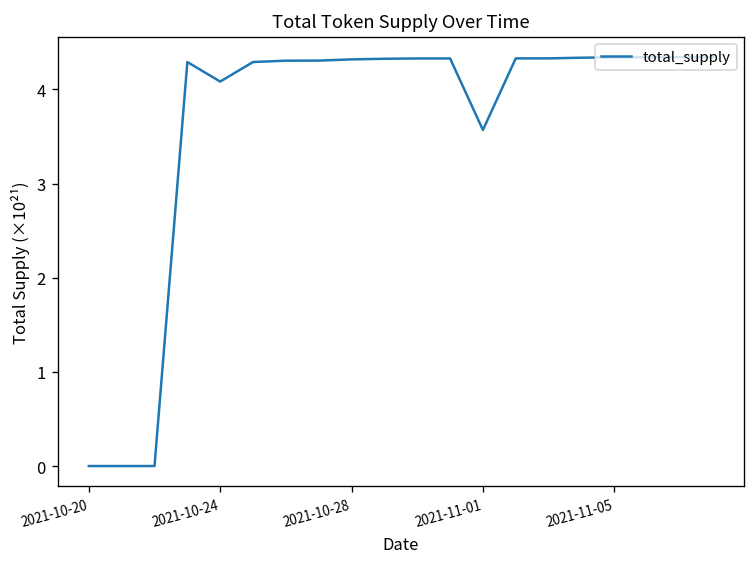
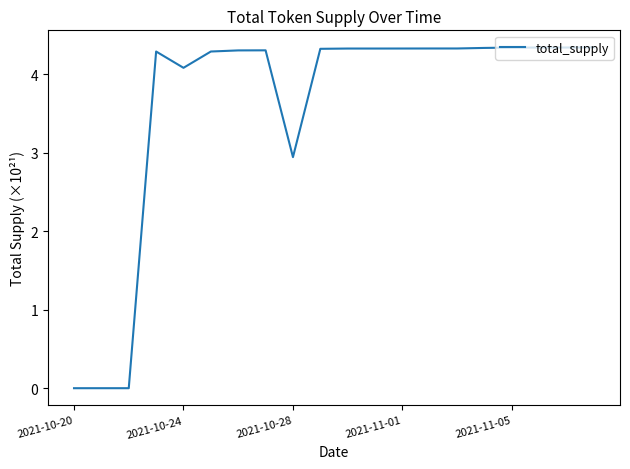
2021-10-28: 4.3 -> 2.9
2021-11-01: 3.6 -> 4.3
